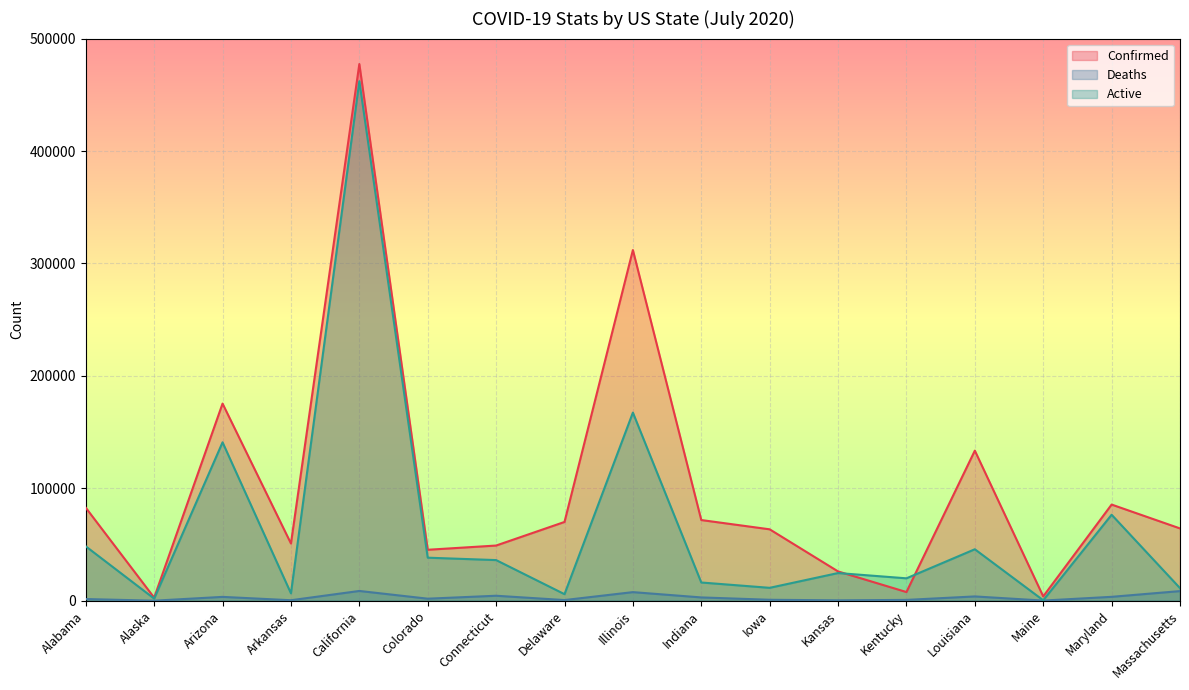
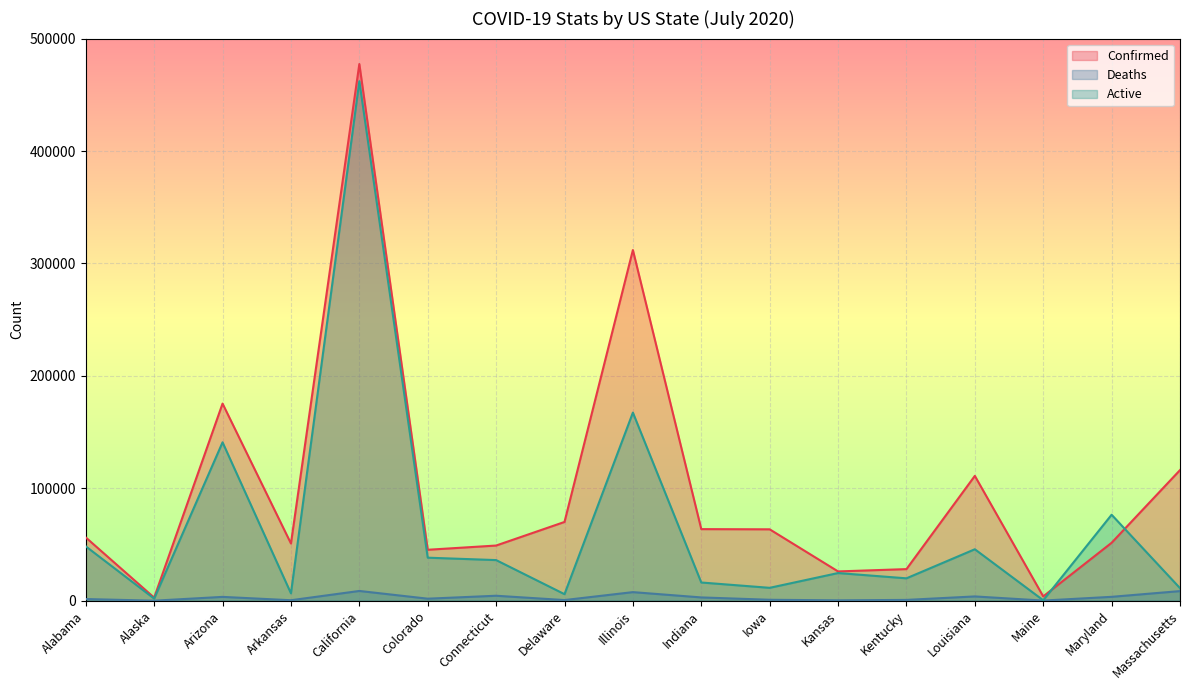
Confirmed, Alabama: 83000 -> 56000
Confirmed, Indiana: 72000 -> 64000
Confirmed, Kentucky: 8000 -> 28000
Confirmed, Louisiana: 133000 -> 111000
Confirmed, Maryland: 86000 -> 52000
Confirmed, Massachusetts: 64000 -> 116000
